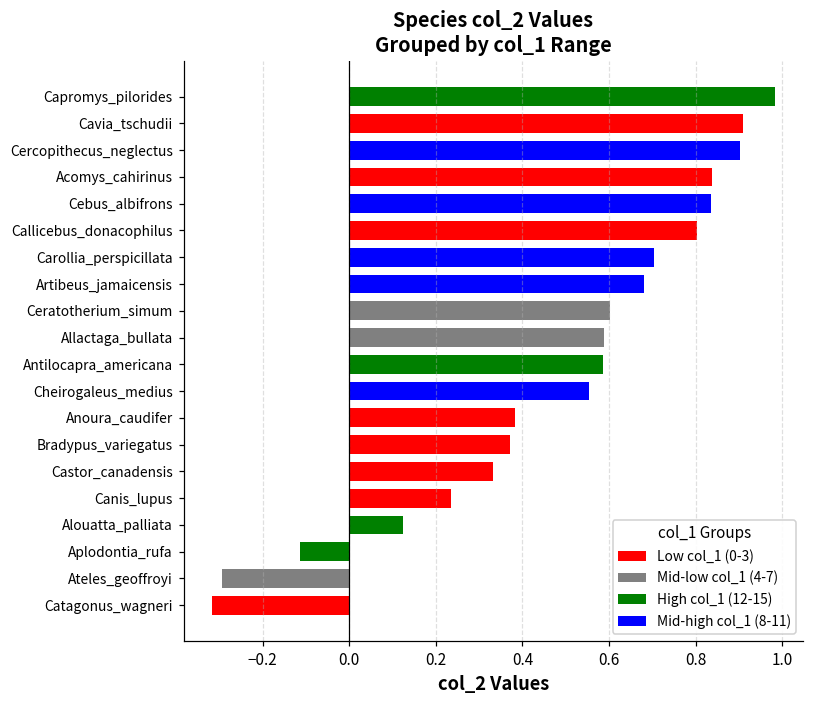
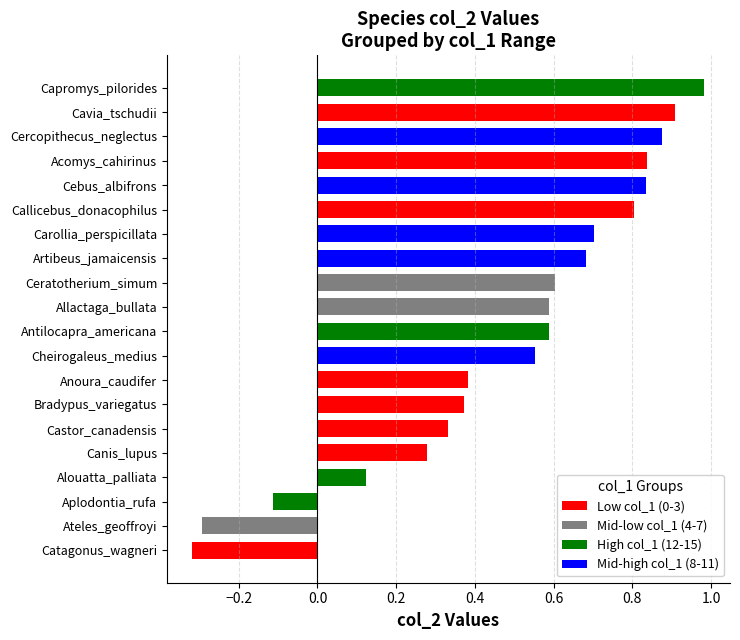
Cercopithecus_neglectus: 0.90 -> 0.88
Canis_lupus: 0.24 -> 0.28
